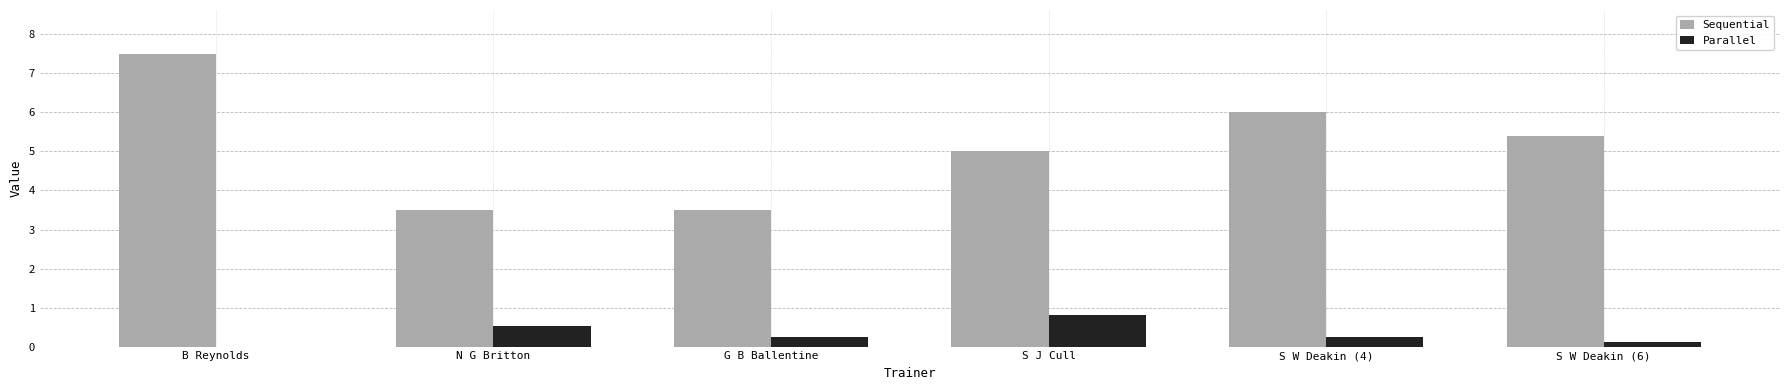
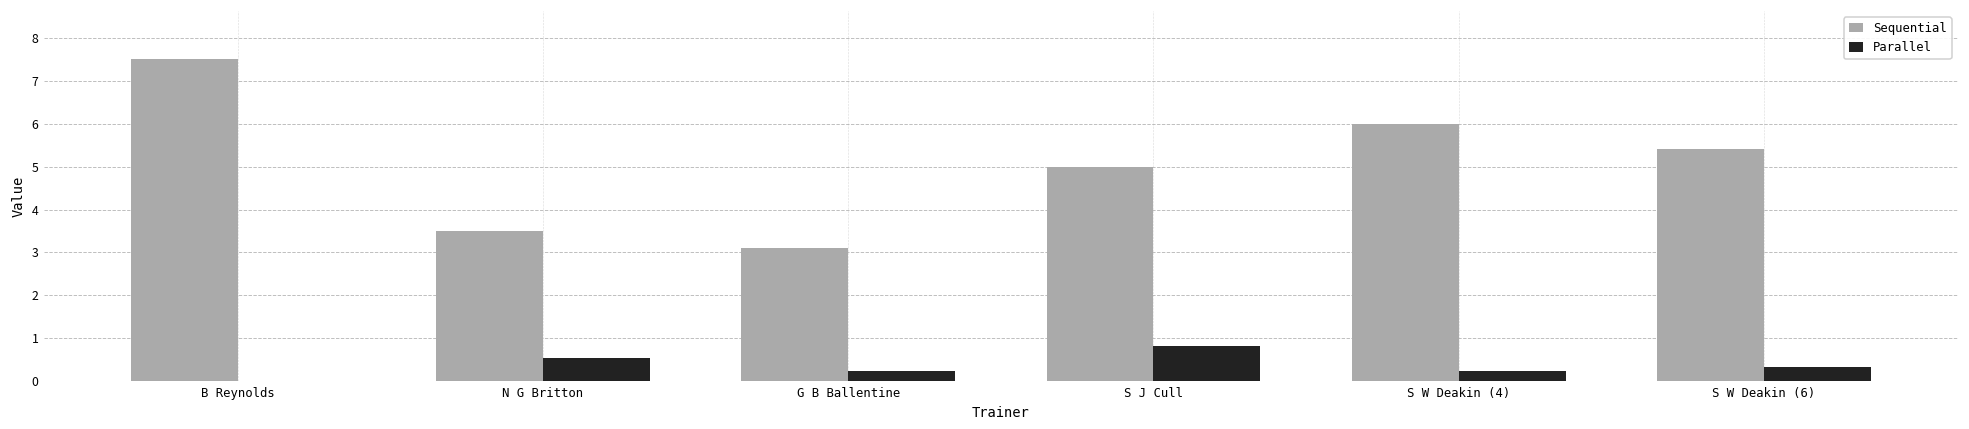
Sequential, G B Ballentine: 3.5 -> 3.1
Parallel, S W Deakin (6): 0.1 -> 0.3
